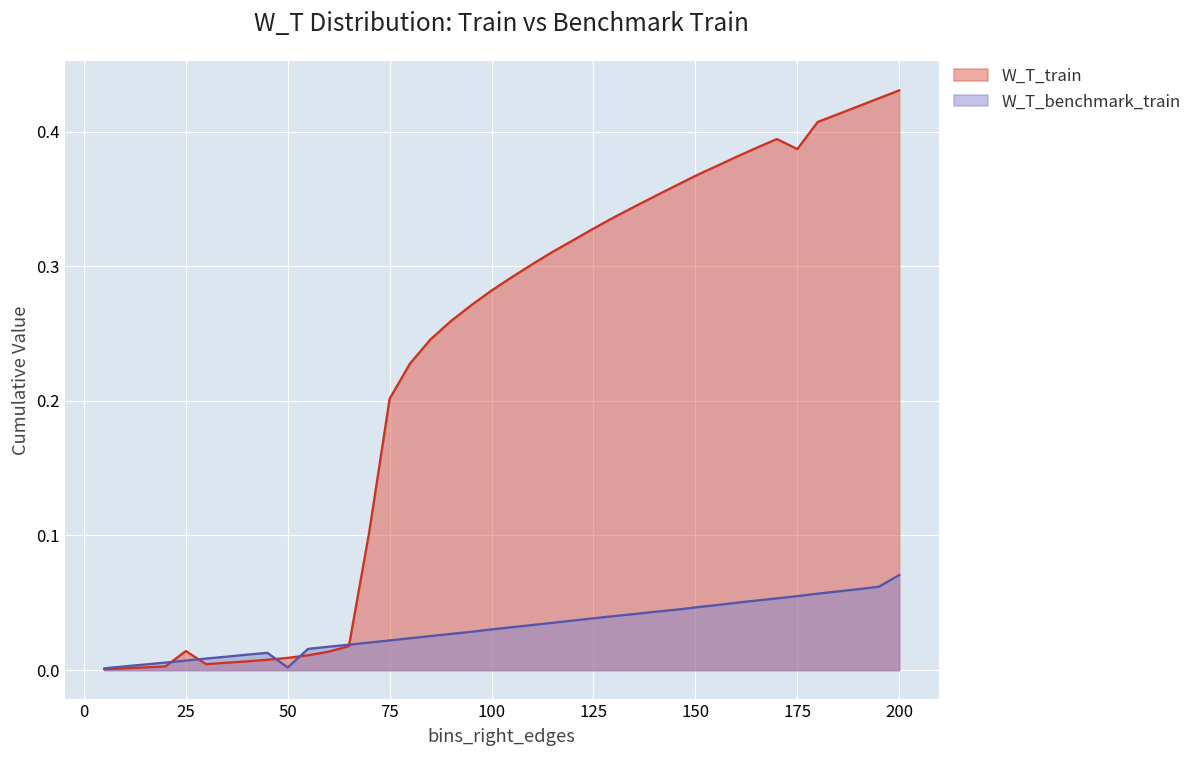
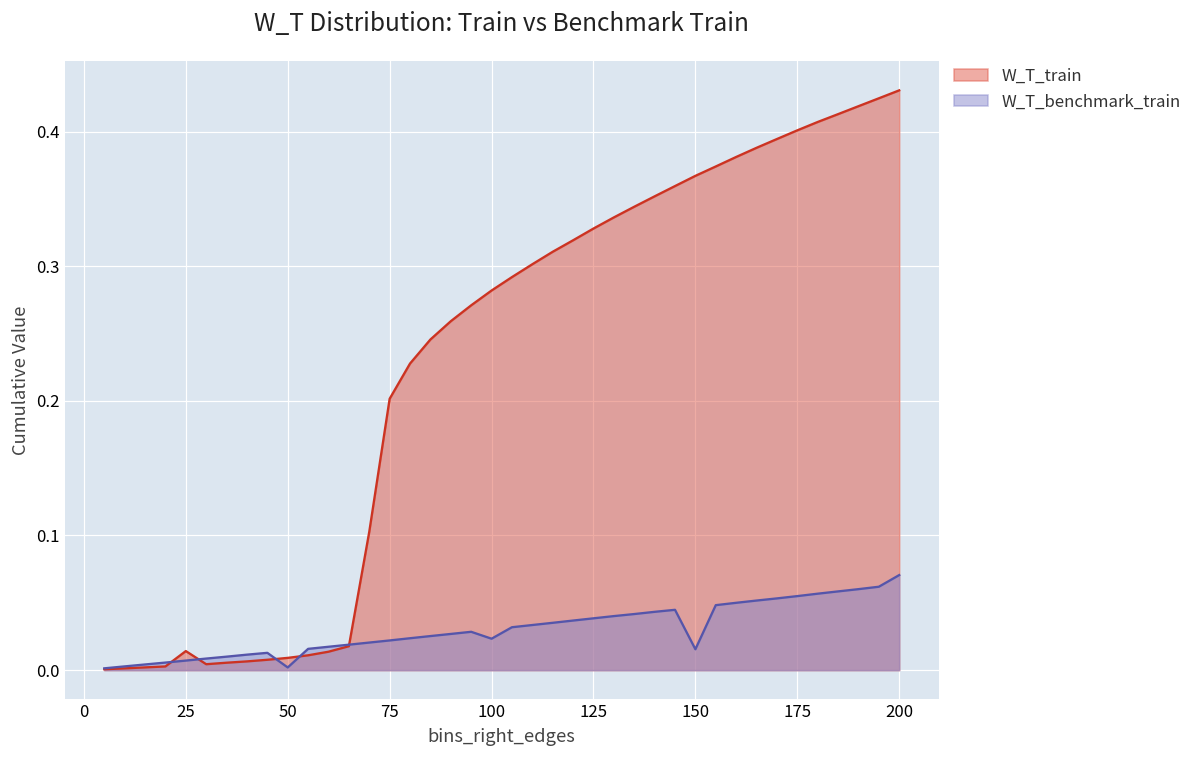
W_T_benchmark_train, 100: 0.030 -> 0.023
W_T_benchmark_train, 150: 0.047 -> 0.016
W_T_train, 175: 0.387 -> 0.401
